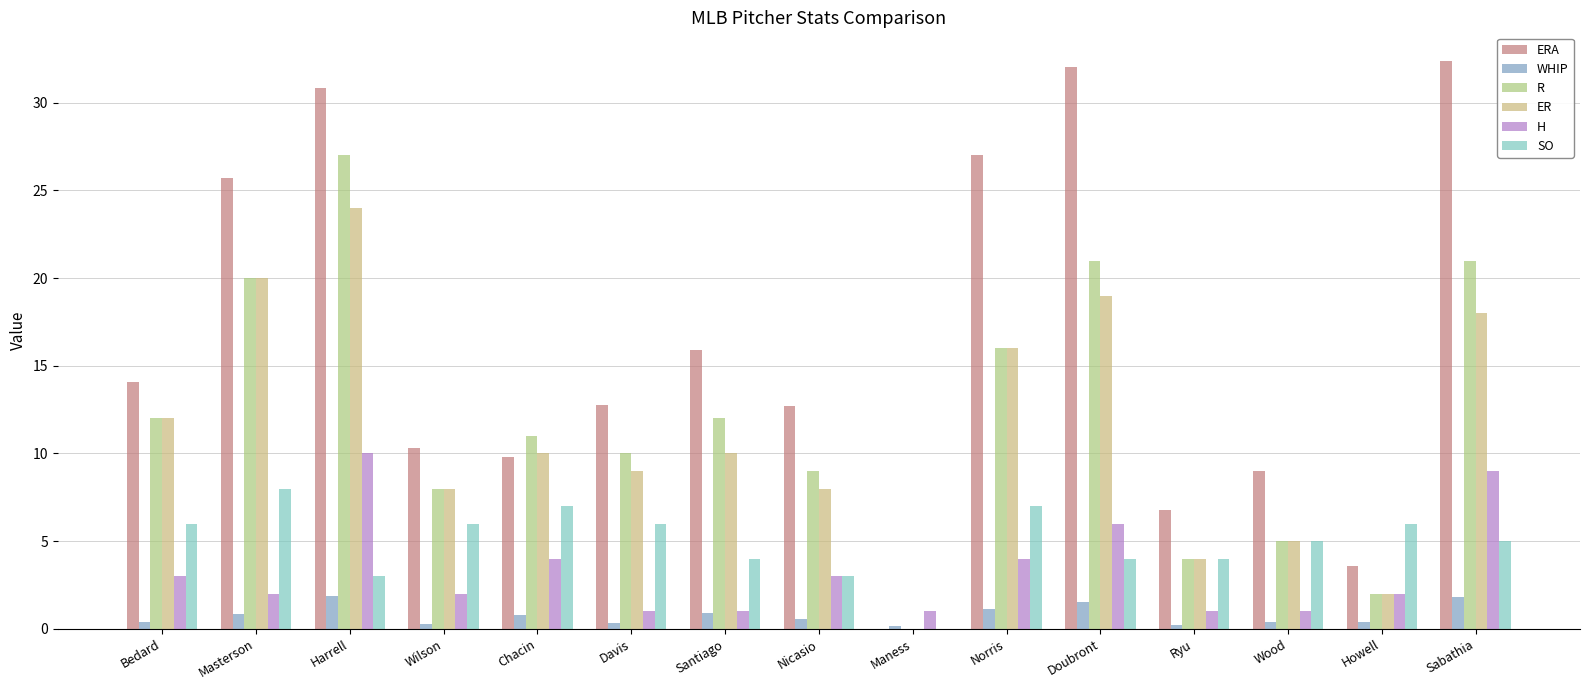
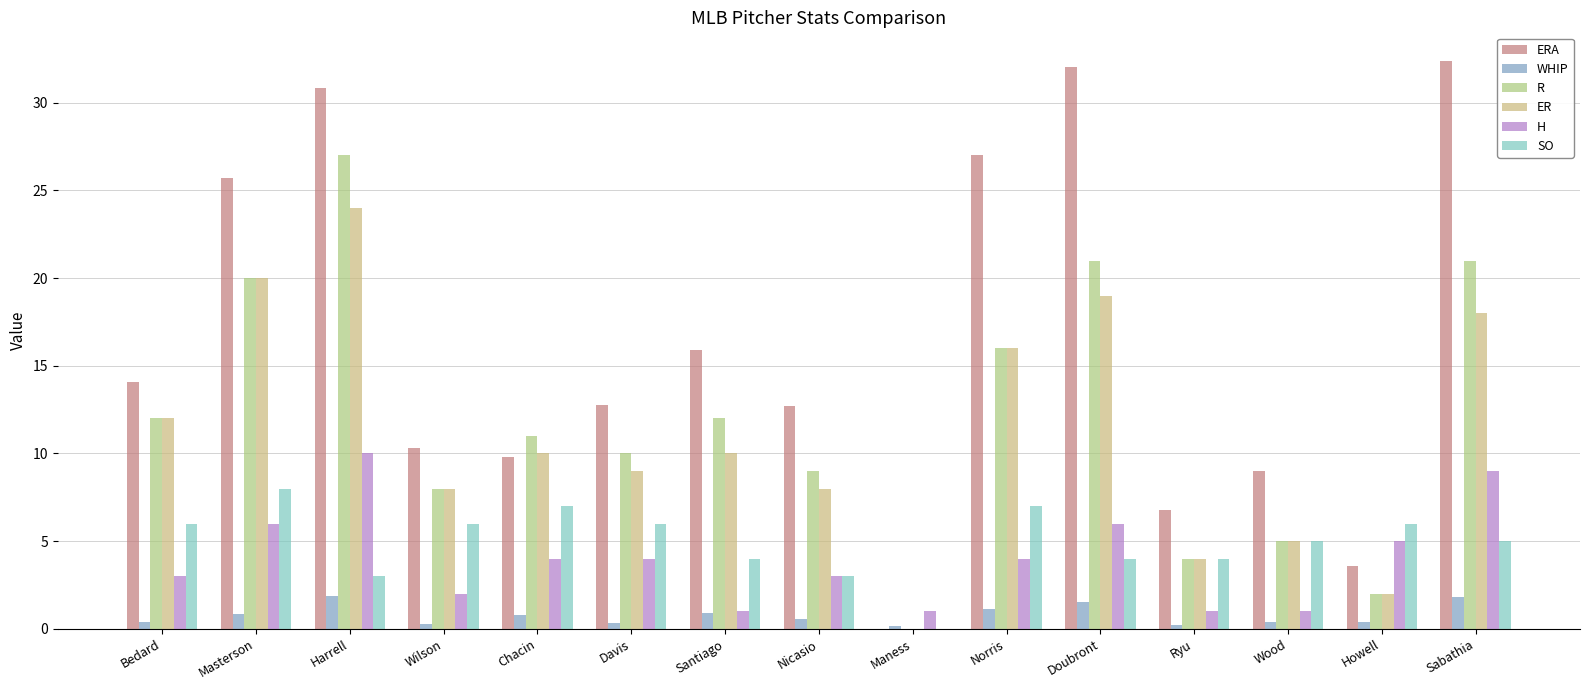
H, Masterson: 2 -> 6
H, Davis: 1 -> 4
H, Howell: 2 -> 5
